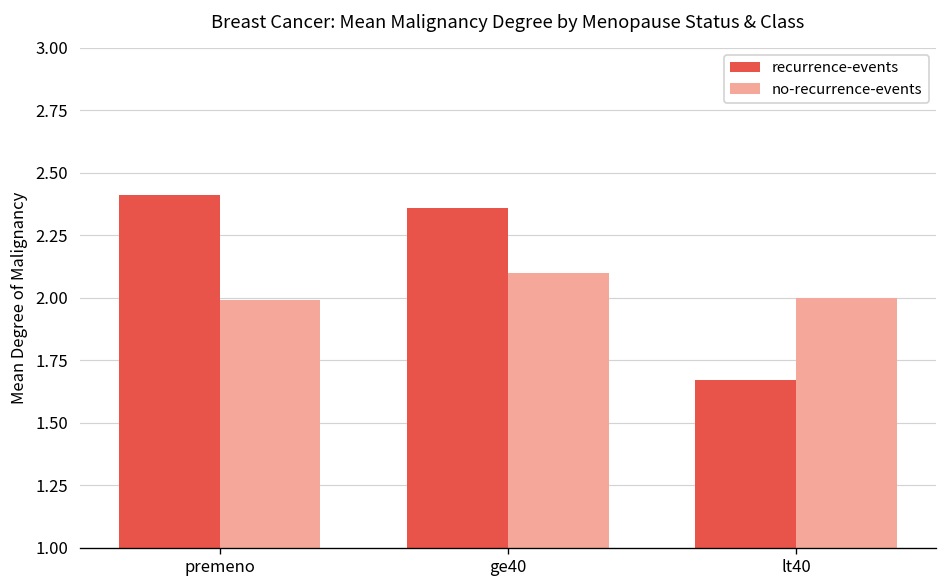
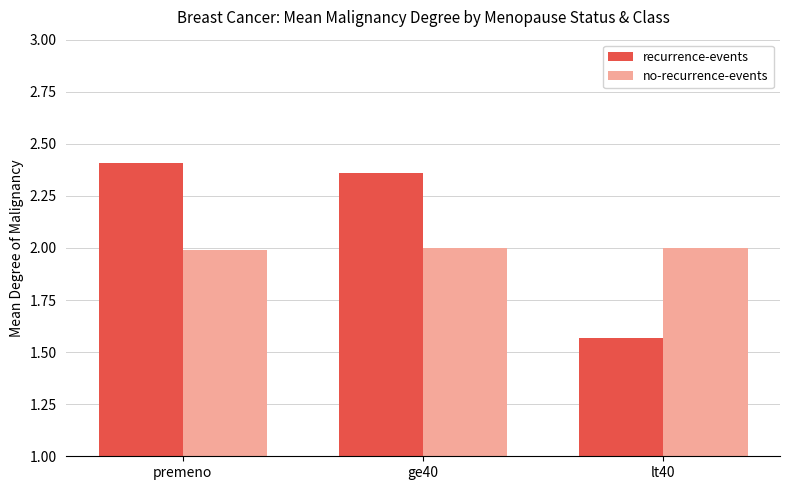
no-recurrence-events, ge40: 2.1 -> 2.0
recurrence-events, lt40: 1.67 -> 1.57
